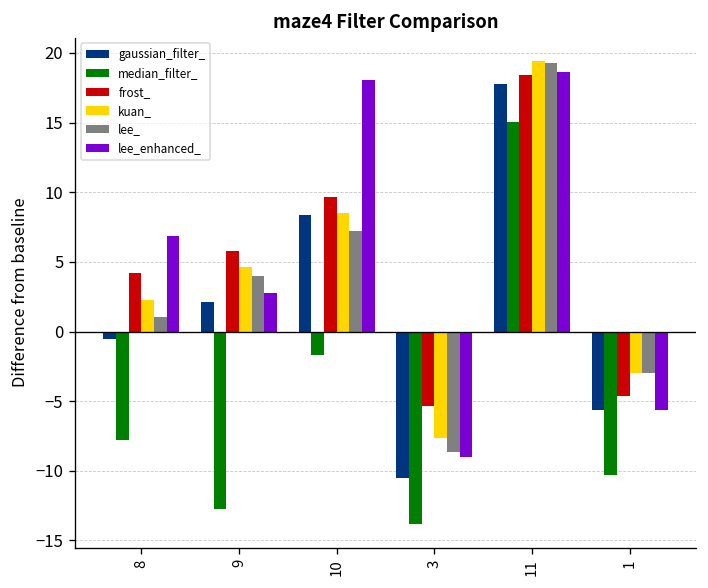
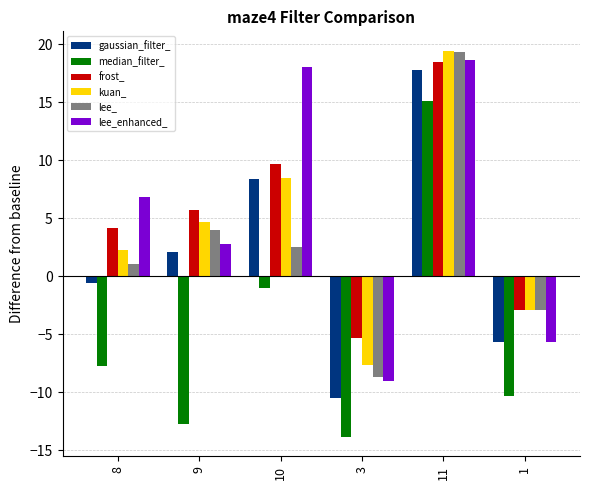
median_filter_, 10: -1.7 -> -1.0
lee_, 10: 7.2 -> 2.5
frost_, 1: -4.6 -> -2.9
